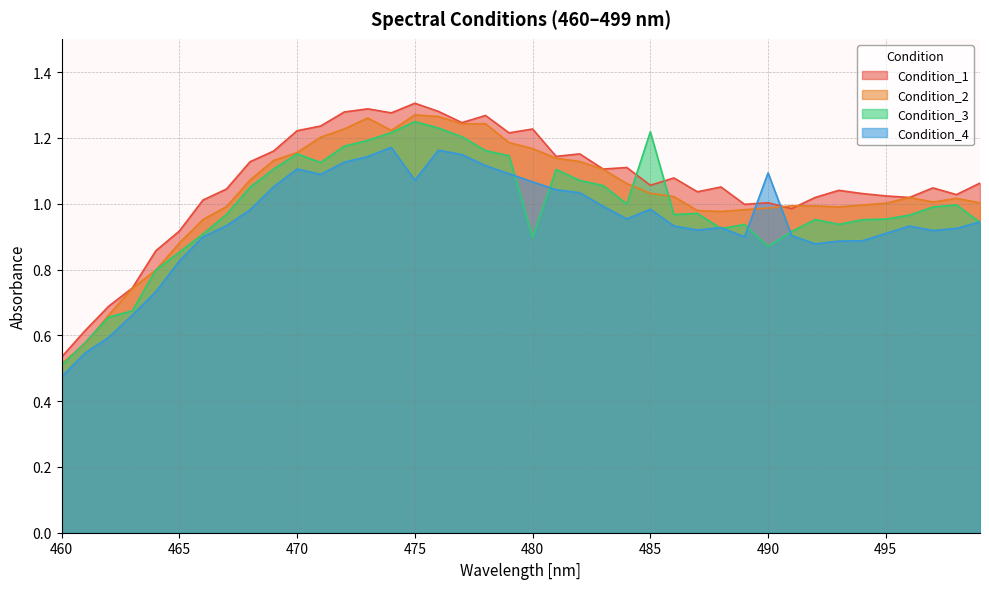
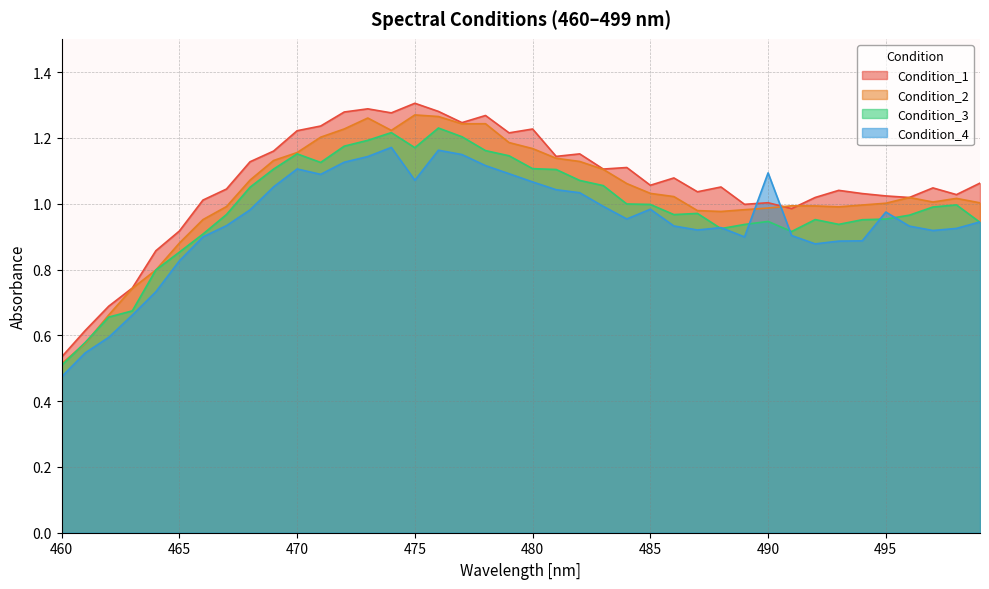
Condition_3, 475: 1.25 -> 1.17
Condition_3, 480: 0.90 -> 1.11
Condition_3, 485: 1.22 -> 1.00
Condition_3, 490: 0.87 -> 0.95
Condition_4, 495: 0.91 -> 0.97
